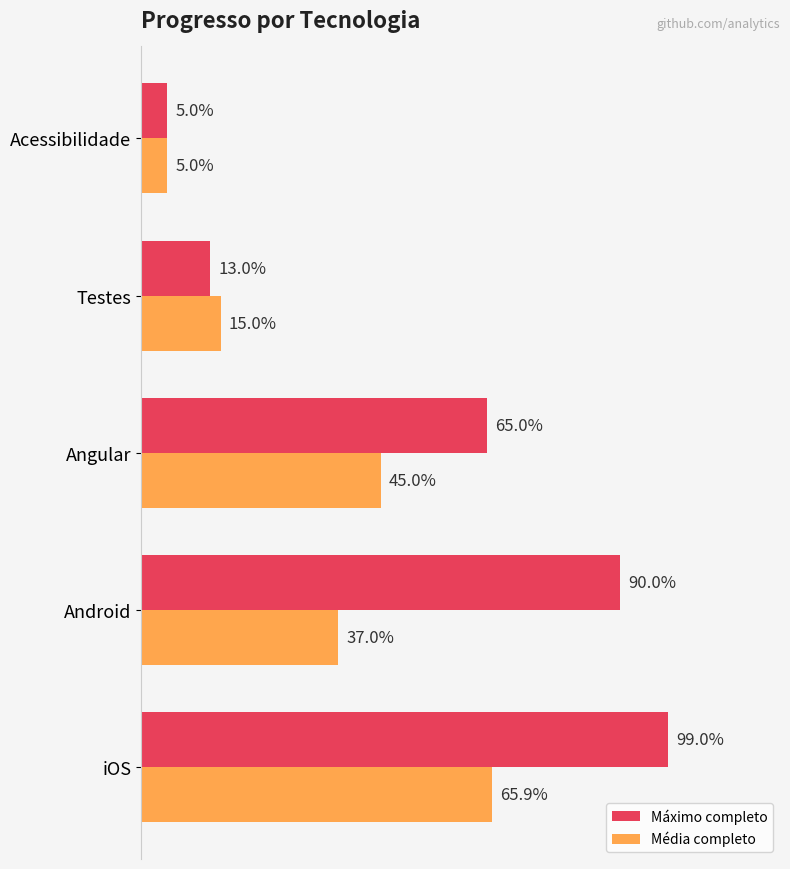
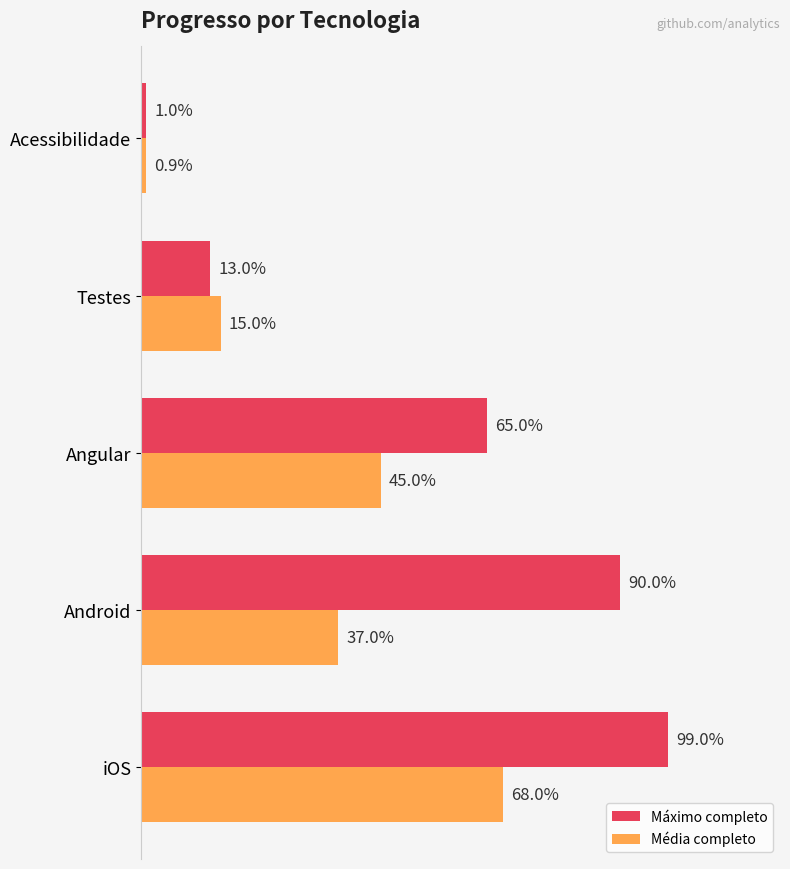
Máximo completo, Acessibilidade: 5.0% -> 1.0%
Média completo, Acessibilidade: 5.0% -> 0.9%
Média completo, iOS: 65.9% -> 68.0%
